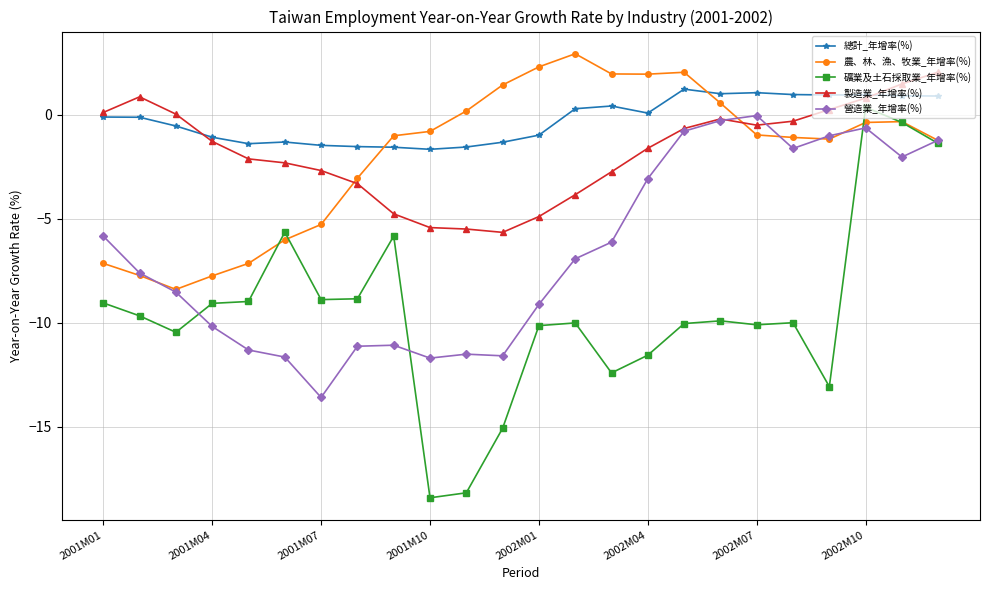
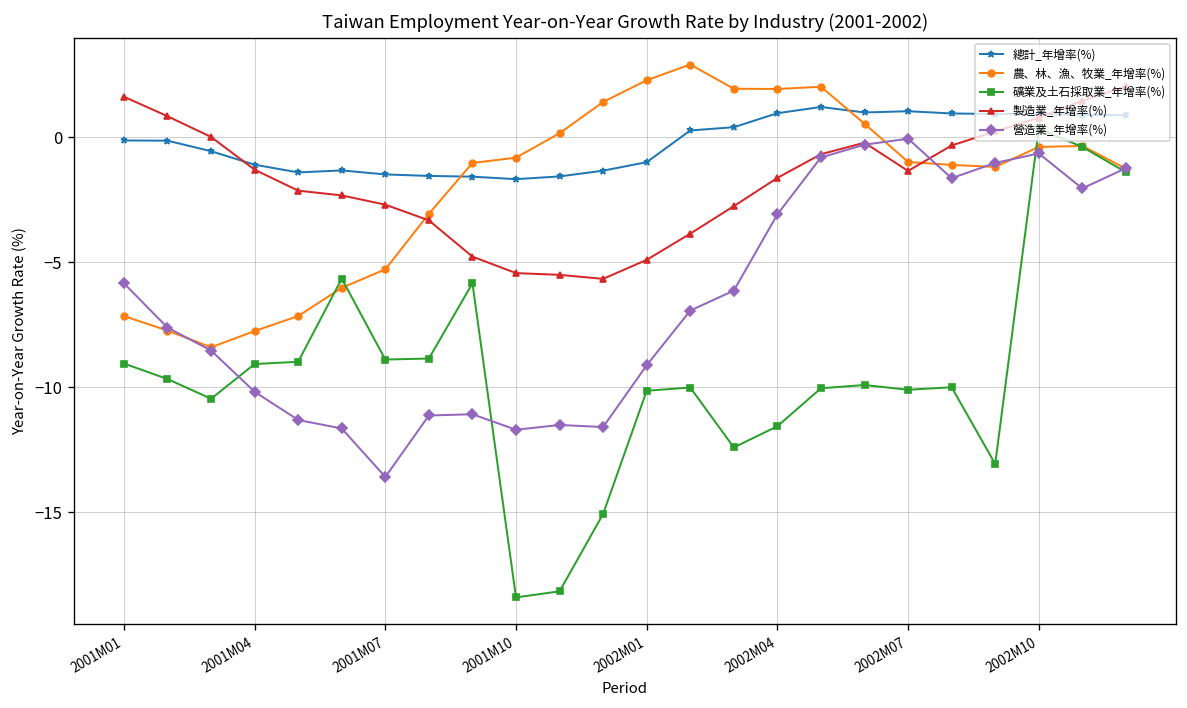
製造業_年增率(%), 2001M01: 0.1 -> 1.6
總計_年增率(%), 2002M04: 0.1 -> 1.0
製造業_年增率(%), 2002M07: -0.5 -> -1.3
